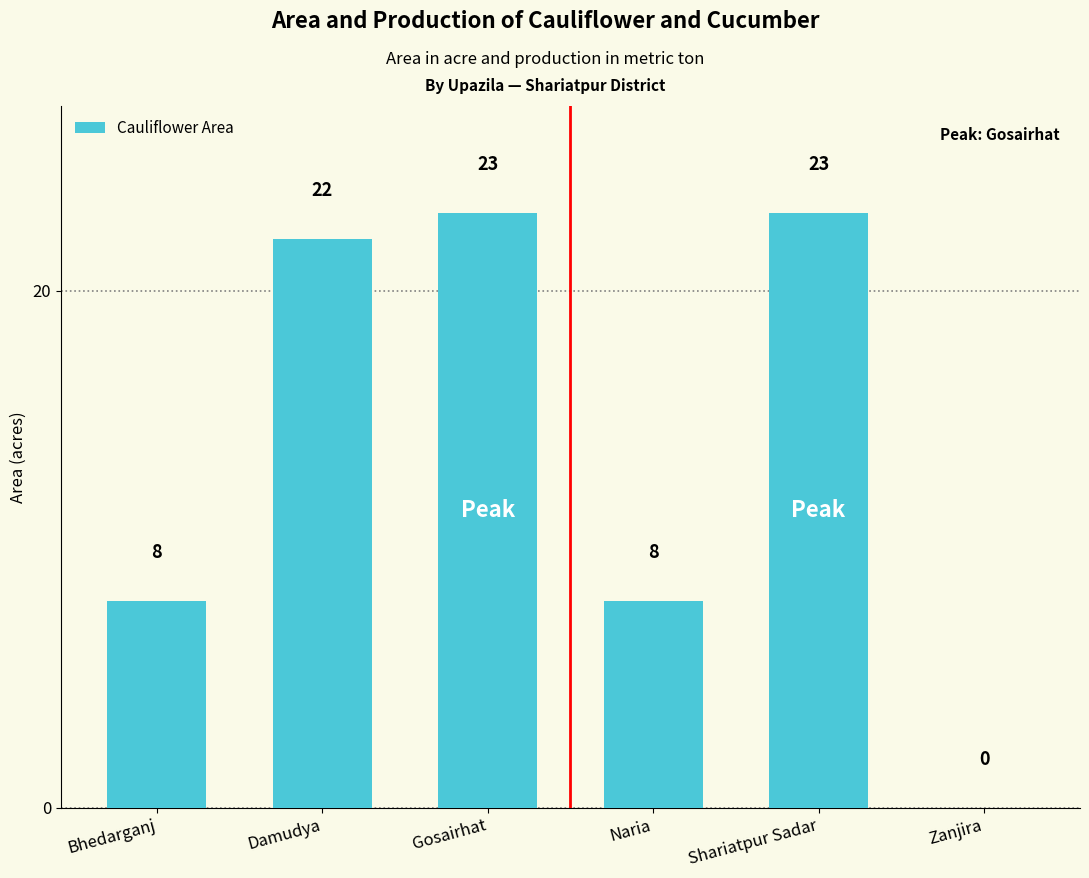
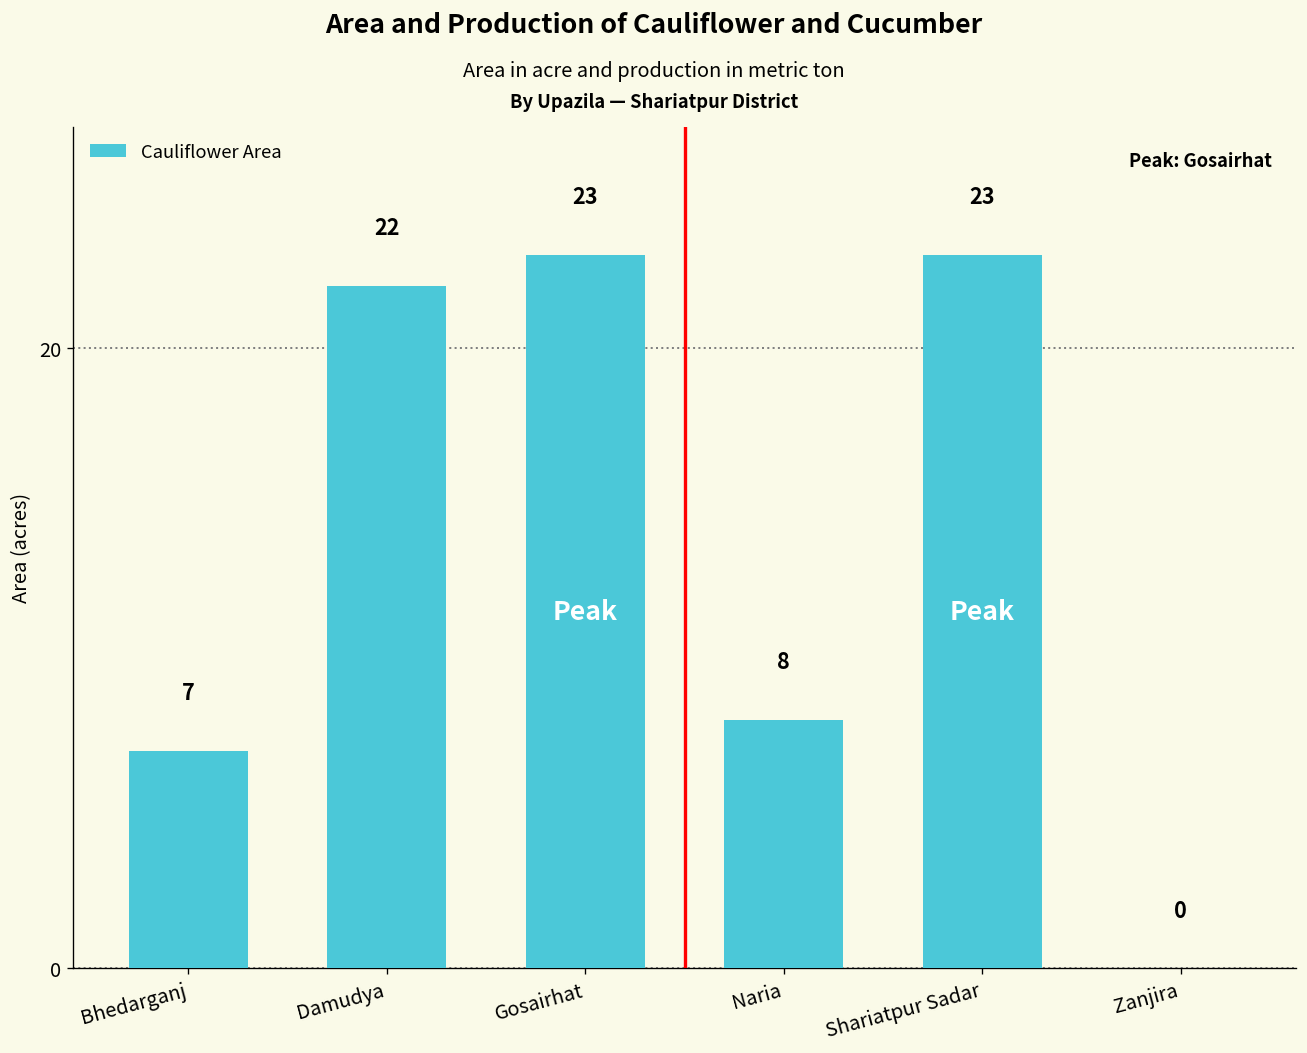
Bhedarganj: 8 -> 7
